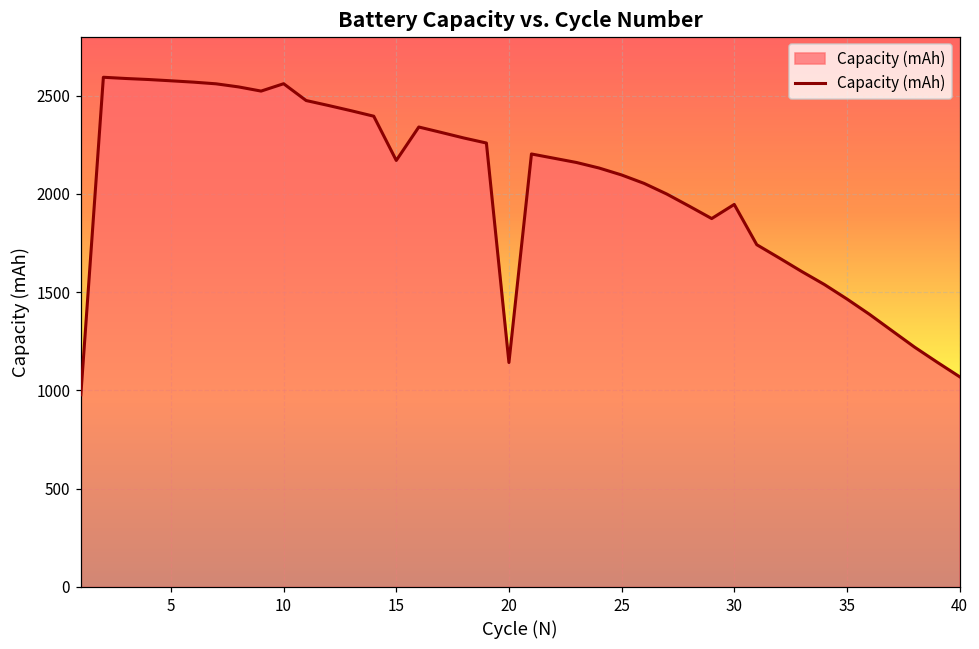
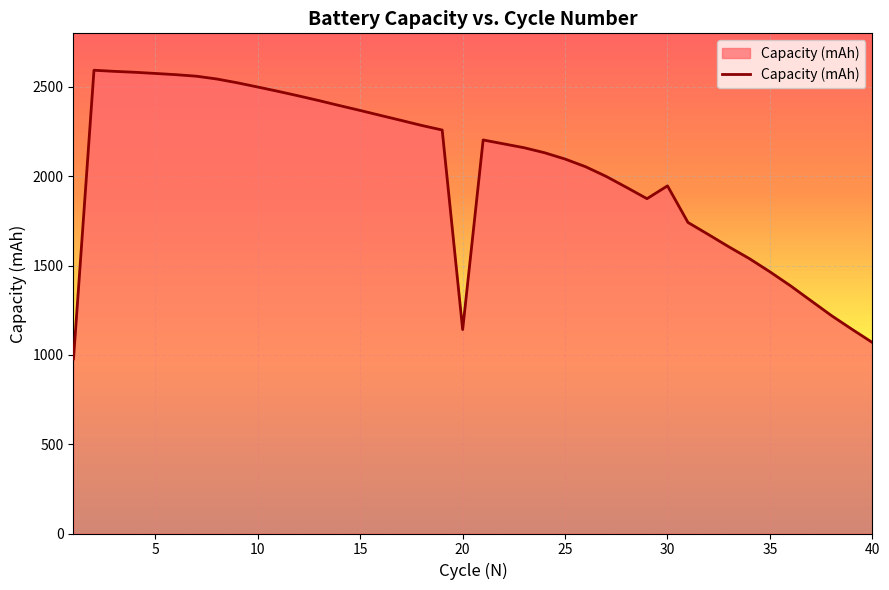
10: 2560 -> 2500
15: 2170 -> 2370
